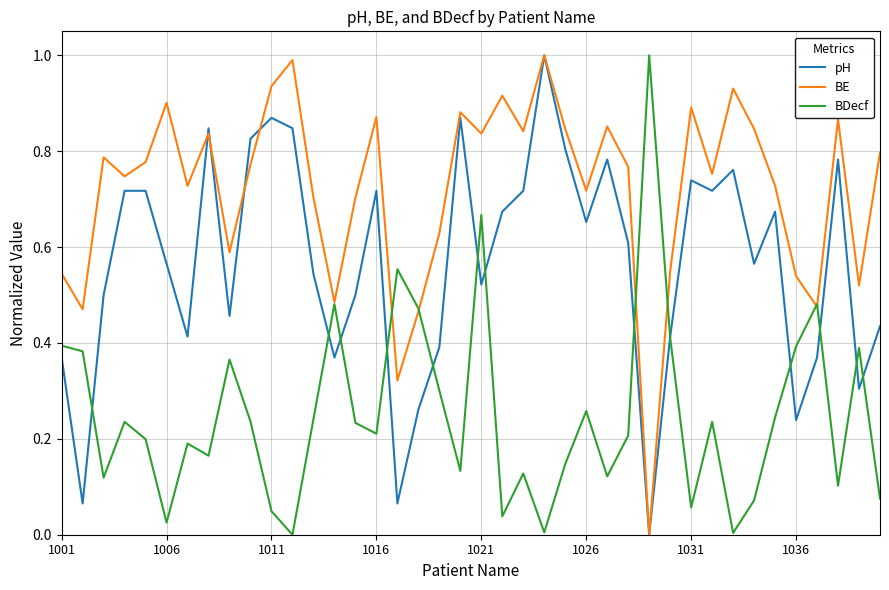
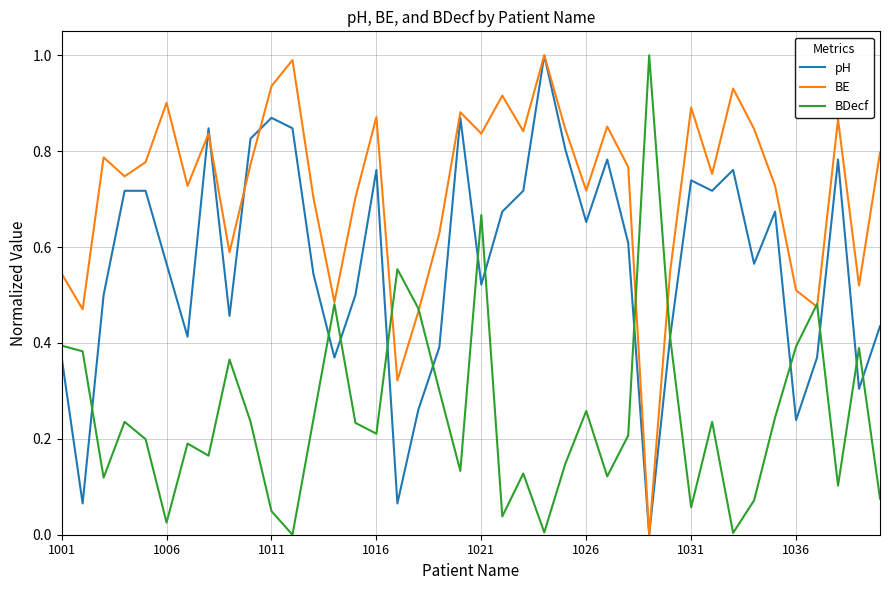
pH, 1016: 0.72 -> 0.76
BE, 1036: 0.54 -> 0.51
